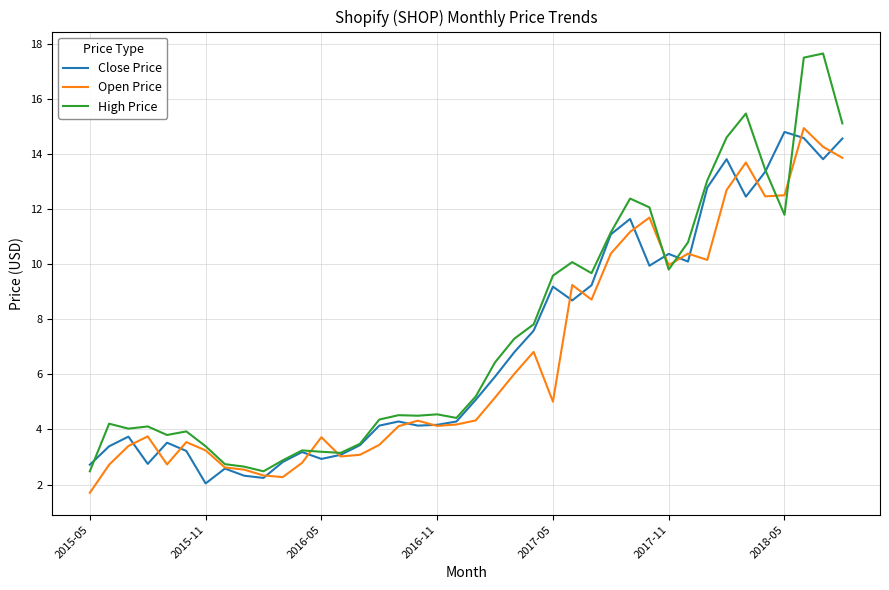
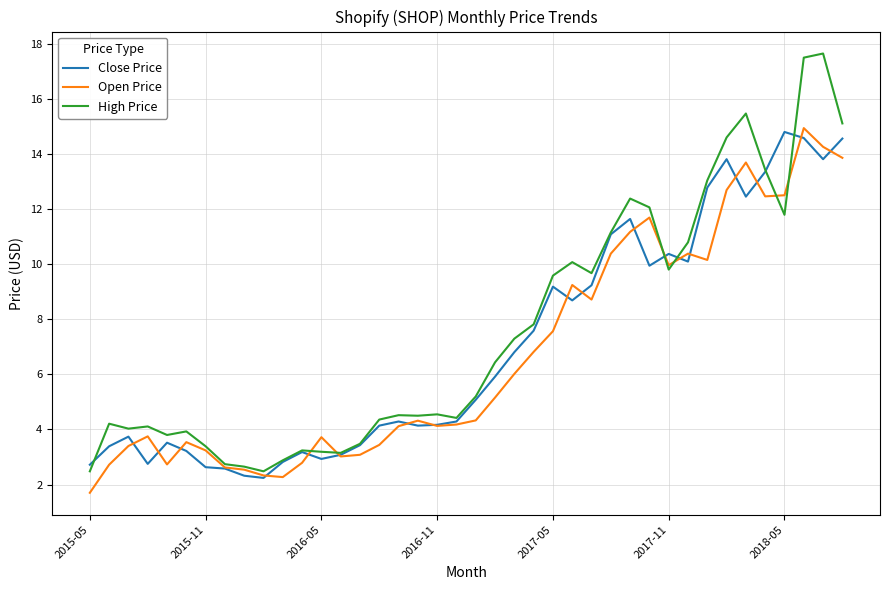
Close Price, 2015-11: 2.0 -> 2.6
Open Price, 2017-05: 5.0 -> 7.6
